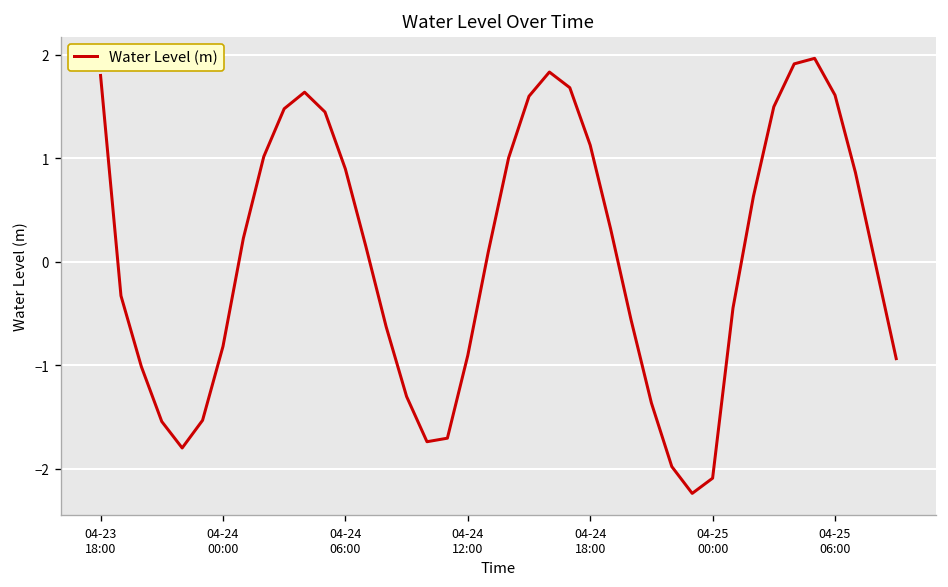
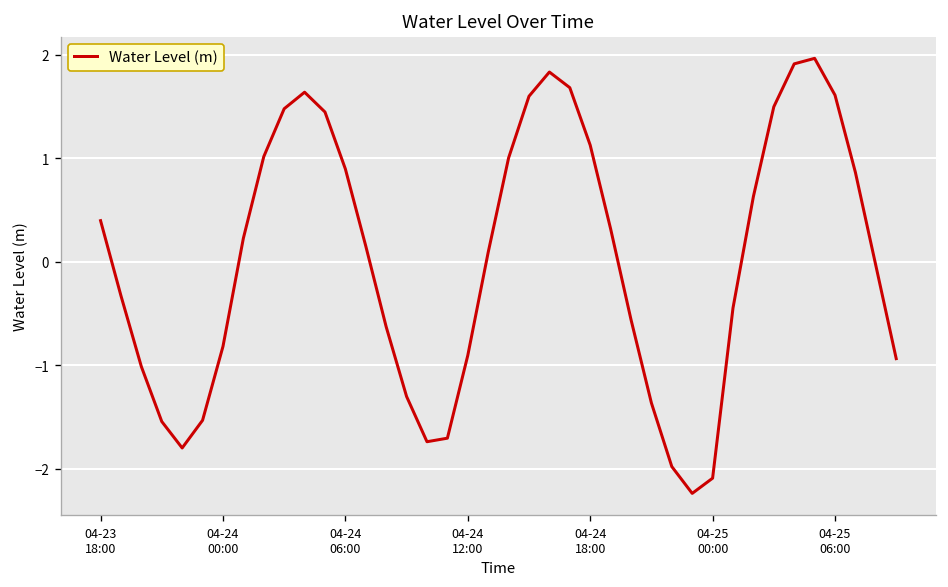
04-23 18:00: 1.8 -> 0.4
